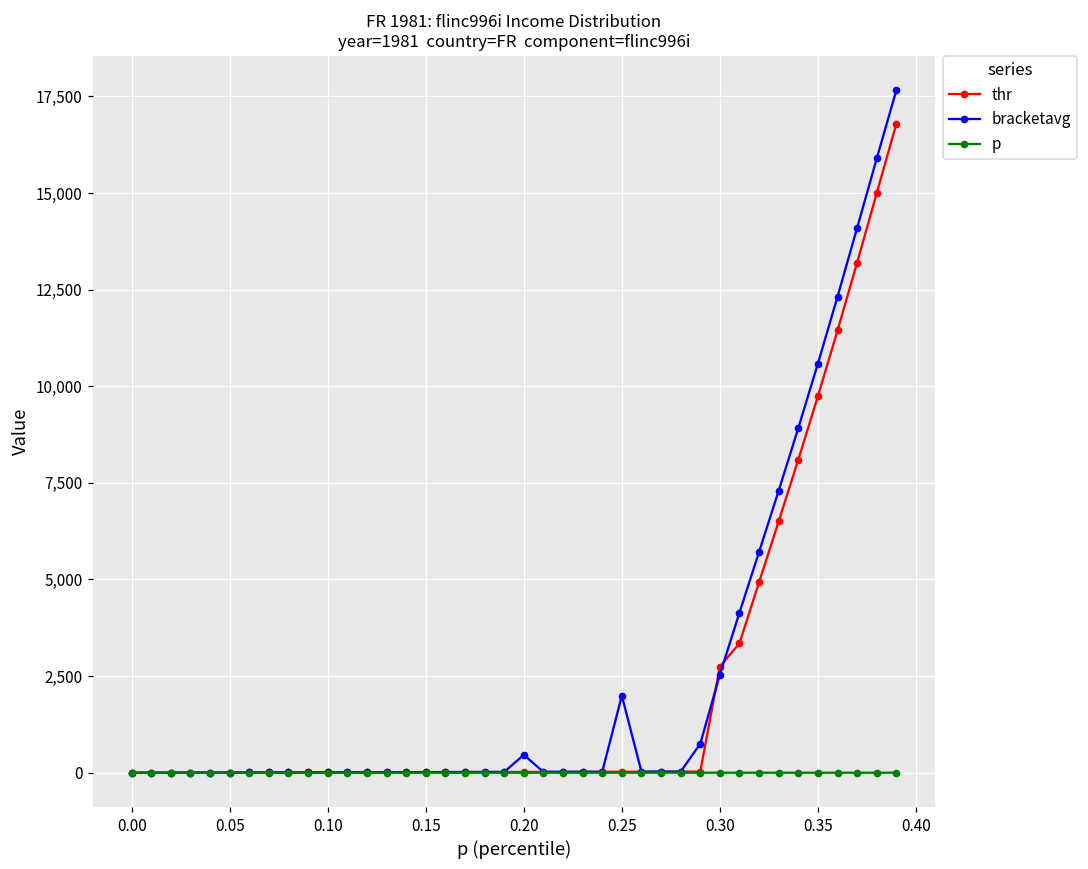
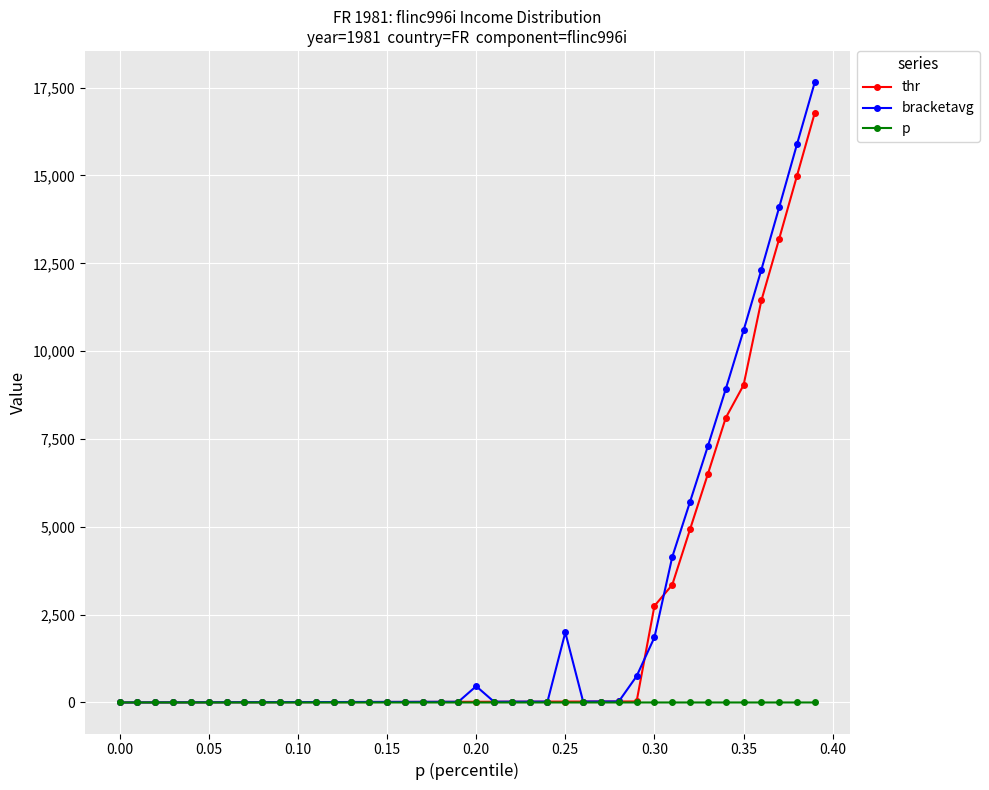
bracketavg, 0.30: 2,500 -> 1,900
thr, 0.35: 9,700 -> 9,000
